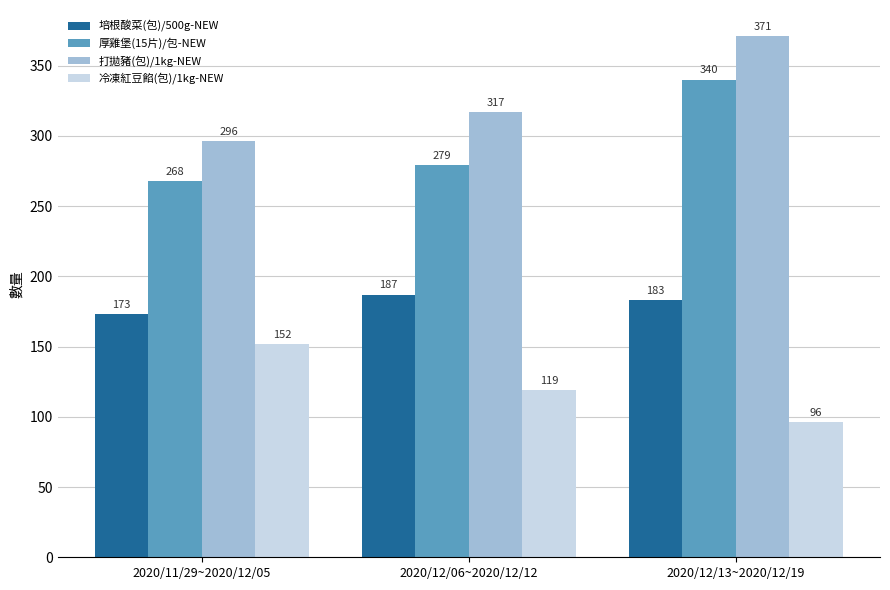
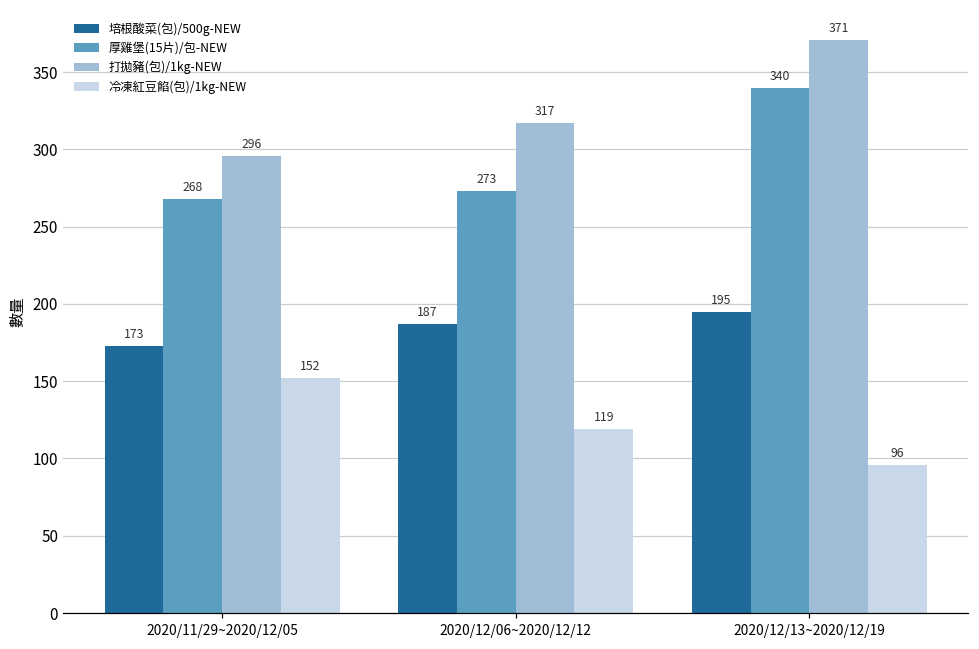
厚雞堡(15片)/包-NEW, 2020/12/06~2020/12/12: 279 -> 273
培根酸菜(包)/500g-NEW, 2020/12/13~2020/12/19: 183 -> 195
